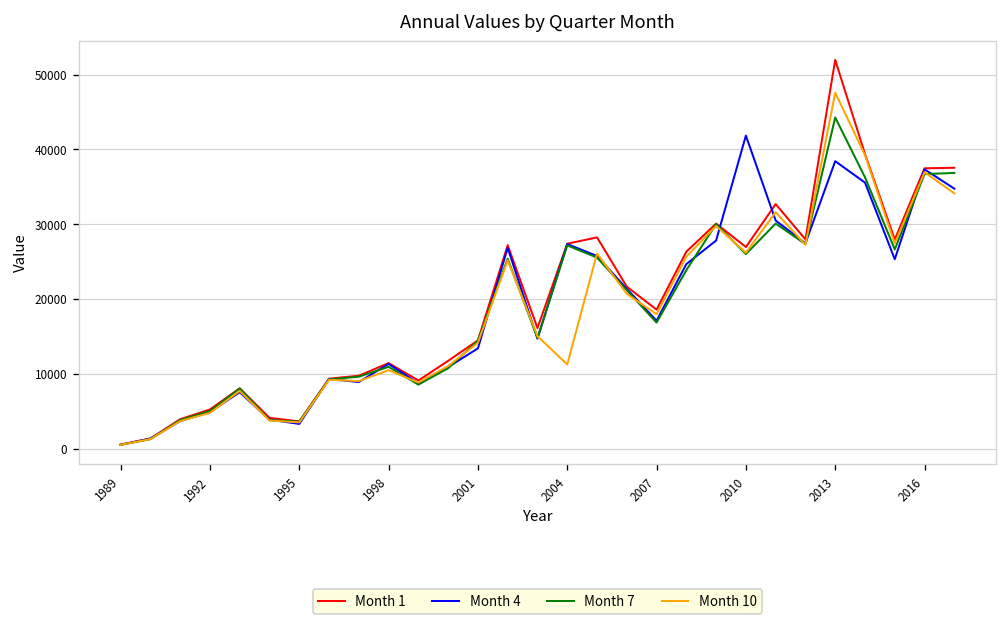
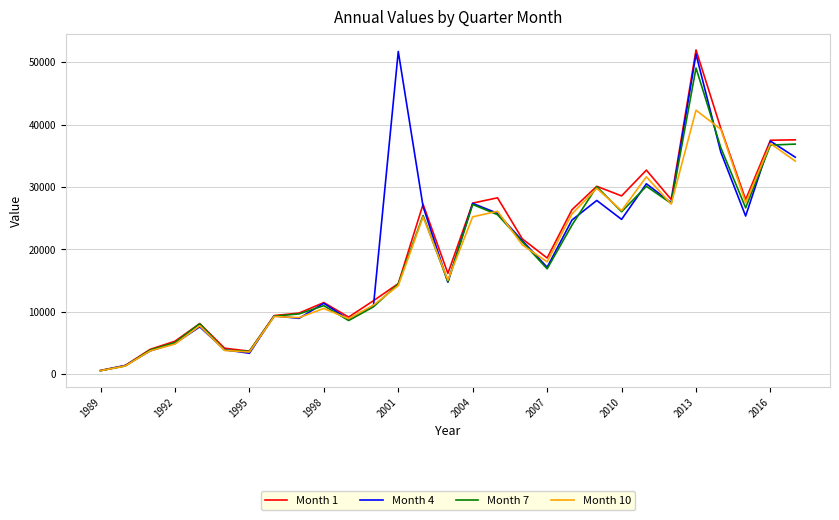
Month 4, 2001: 13000 -> 52000
Month 10, 2004: 11000 -> 25000
Month 1, 2010: 27000 -> 29000
Month 4, 2010: 42000 -> 25000
Month 4, 2013: 38000 -> 51000
Month 7, 2013: 44000 -> 49000
Month 10, 2013: 48000 -> 42000
